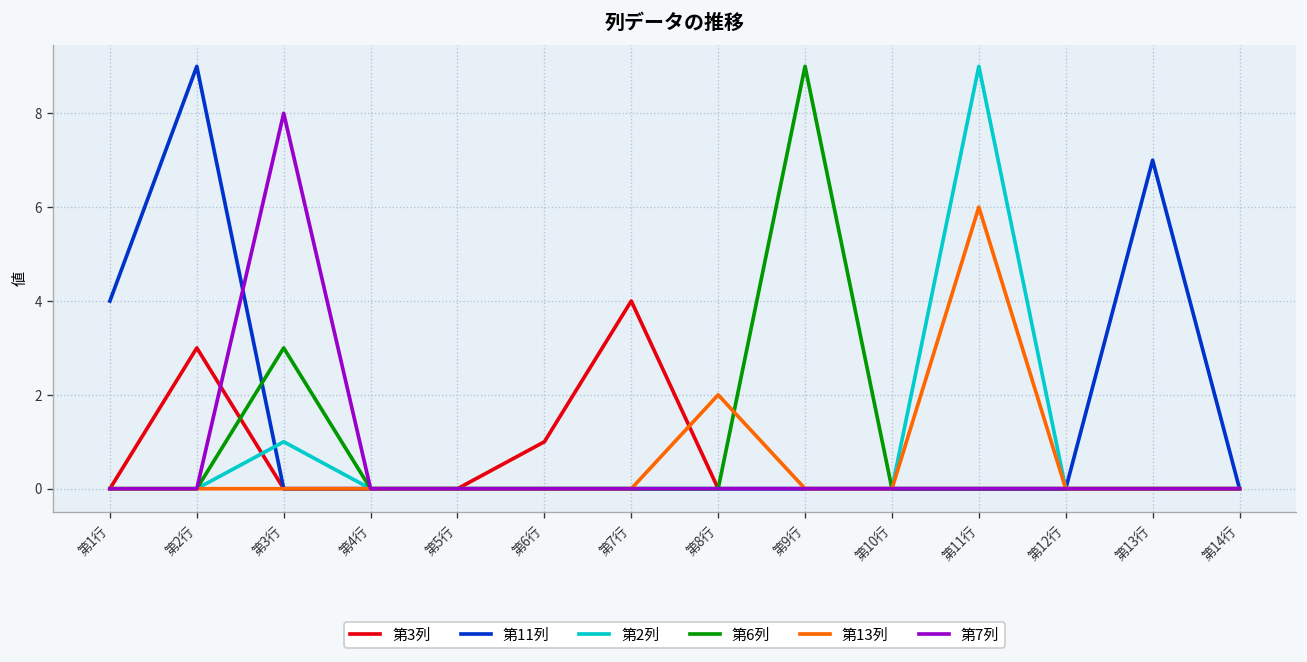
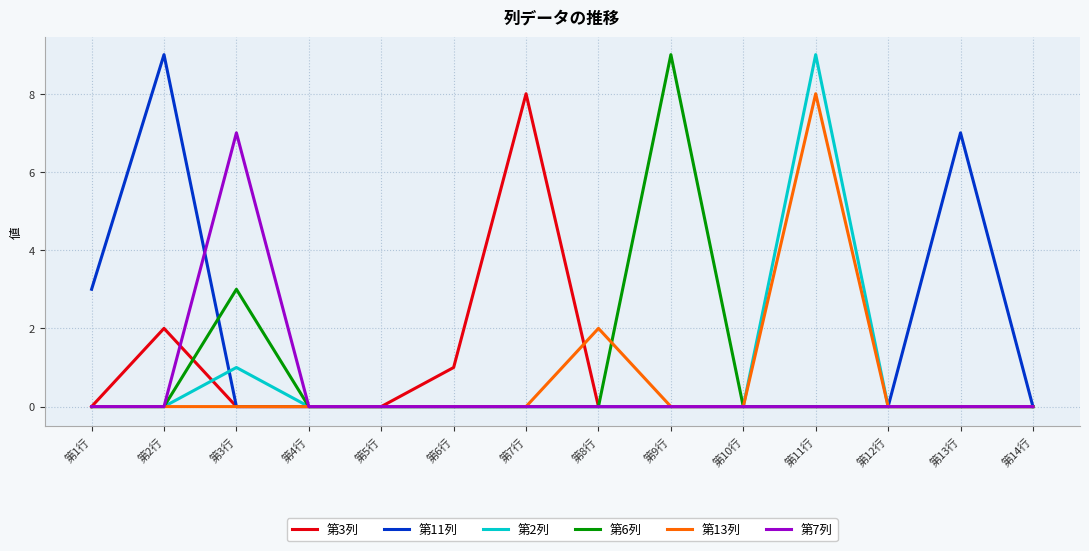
第11列, 第1行: 4 -> 3
第3列, 第2行: 3 -> 2
第7列, 第3行: 8 -> 7
第3列, 第7行: 4 -> 8
第13列, 第11行: 6 -> 8
